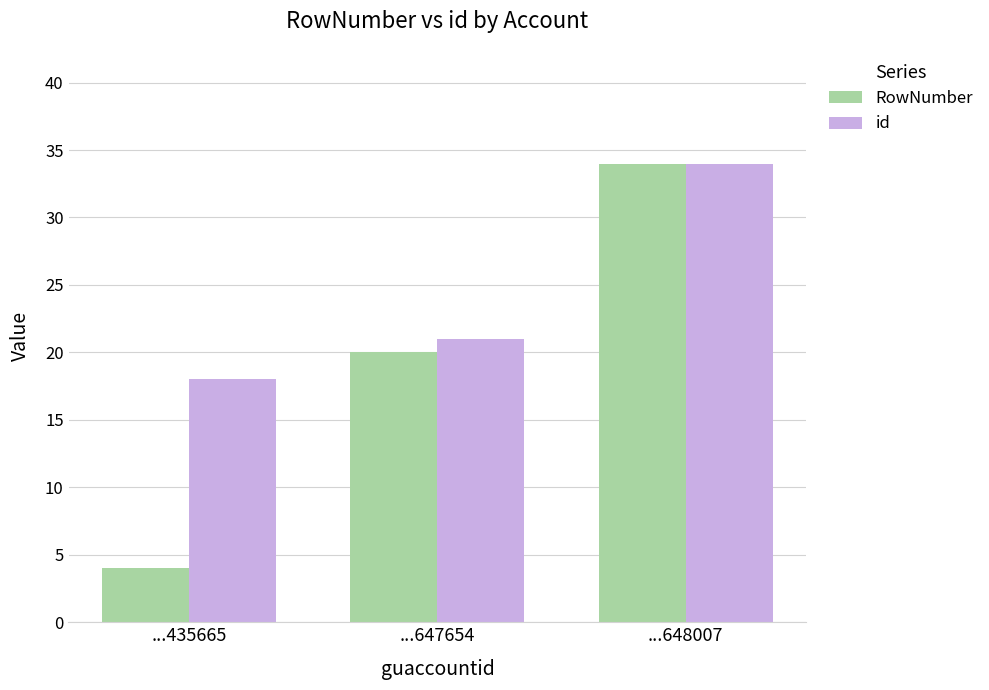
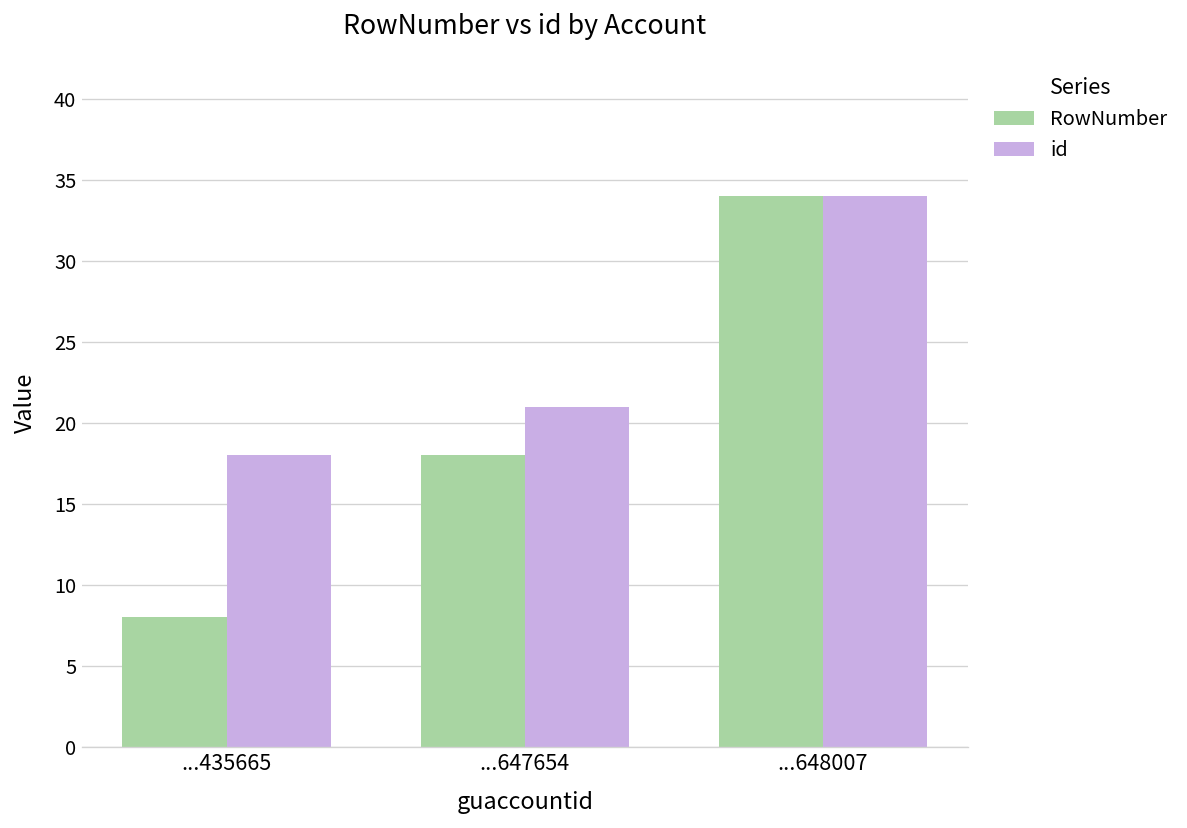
RowNumber, ...435665: 4 -> 8
RowNumber, ...647654: 20 -> 18
